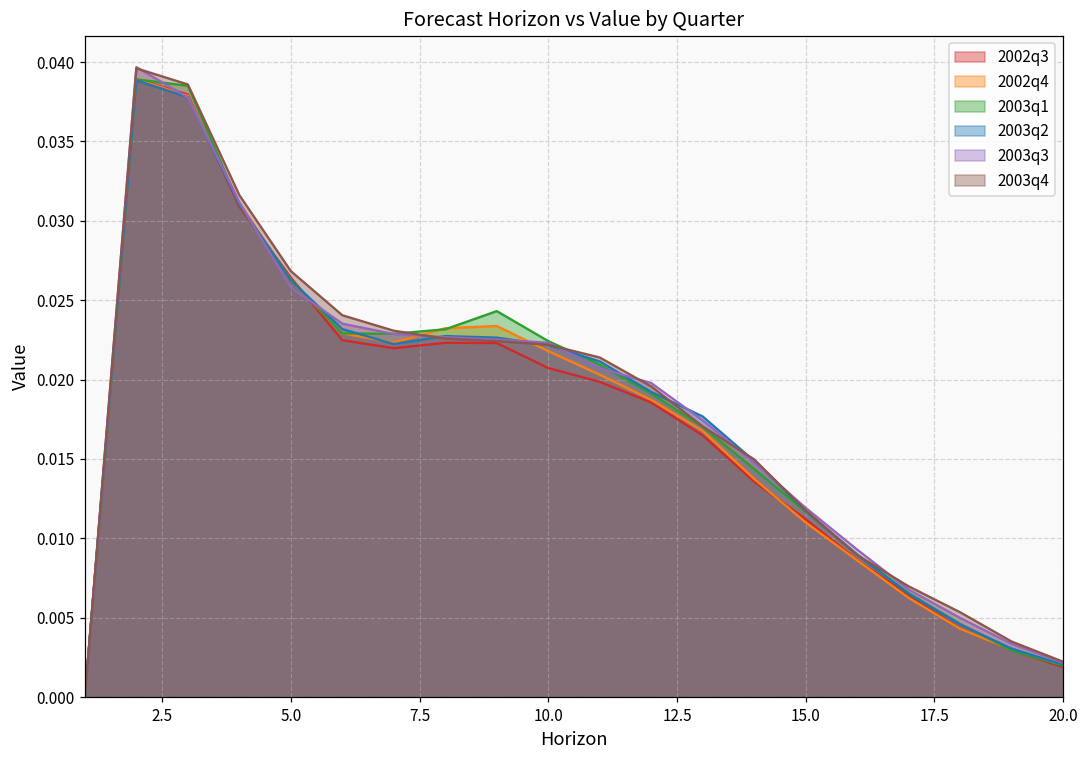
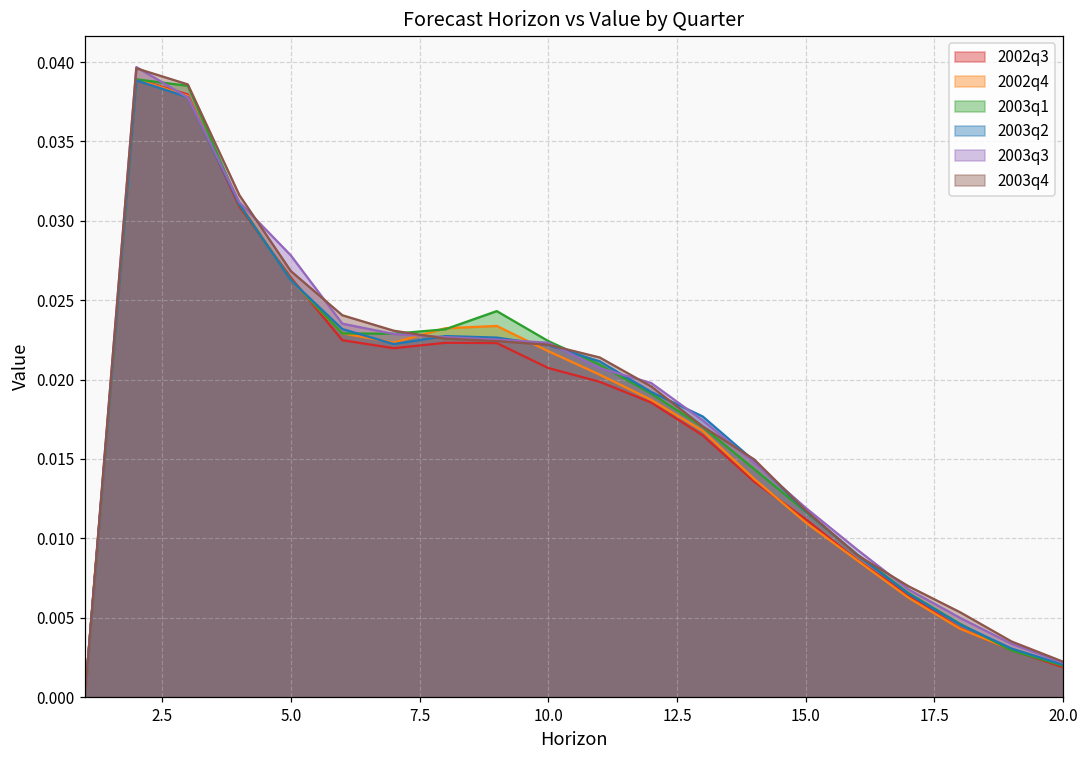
2003q3, 5.0: 0.0258 -> 0.0278
